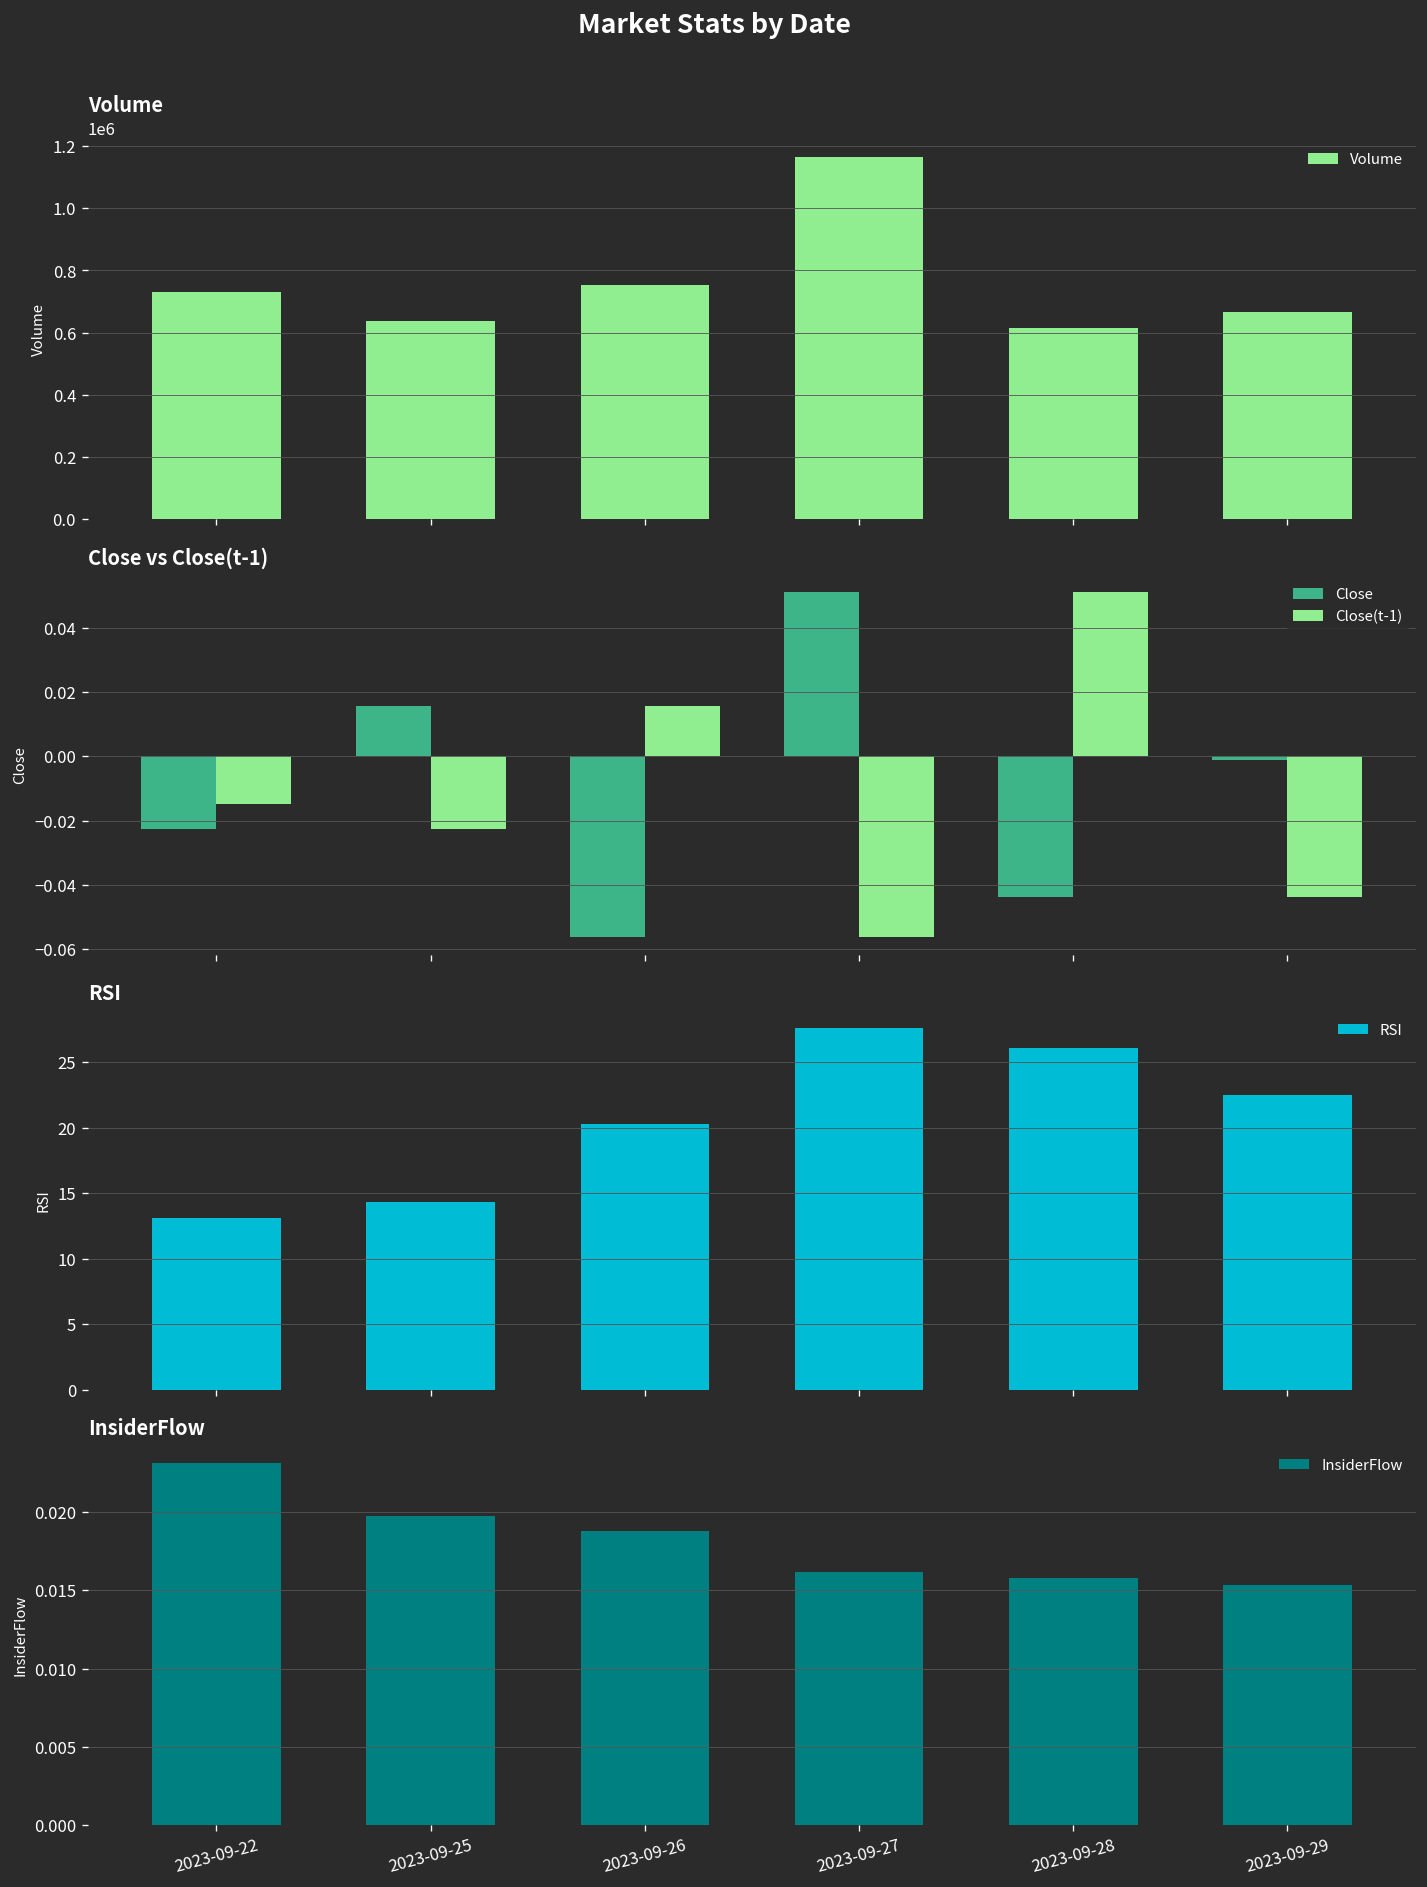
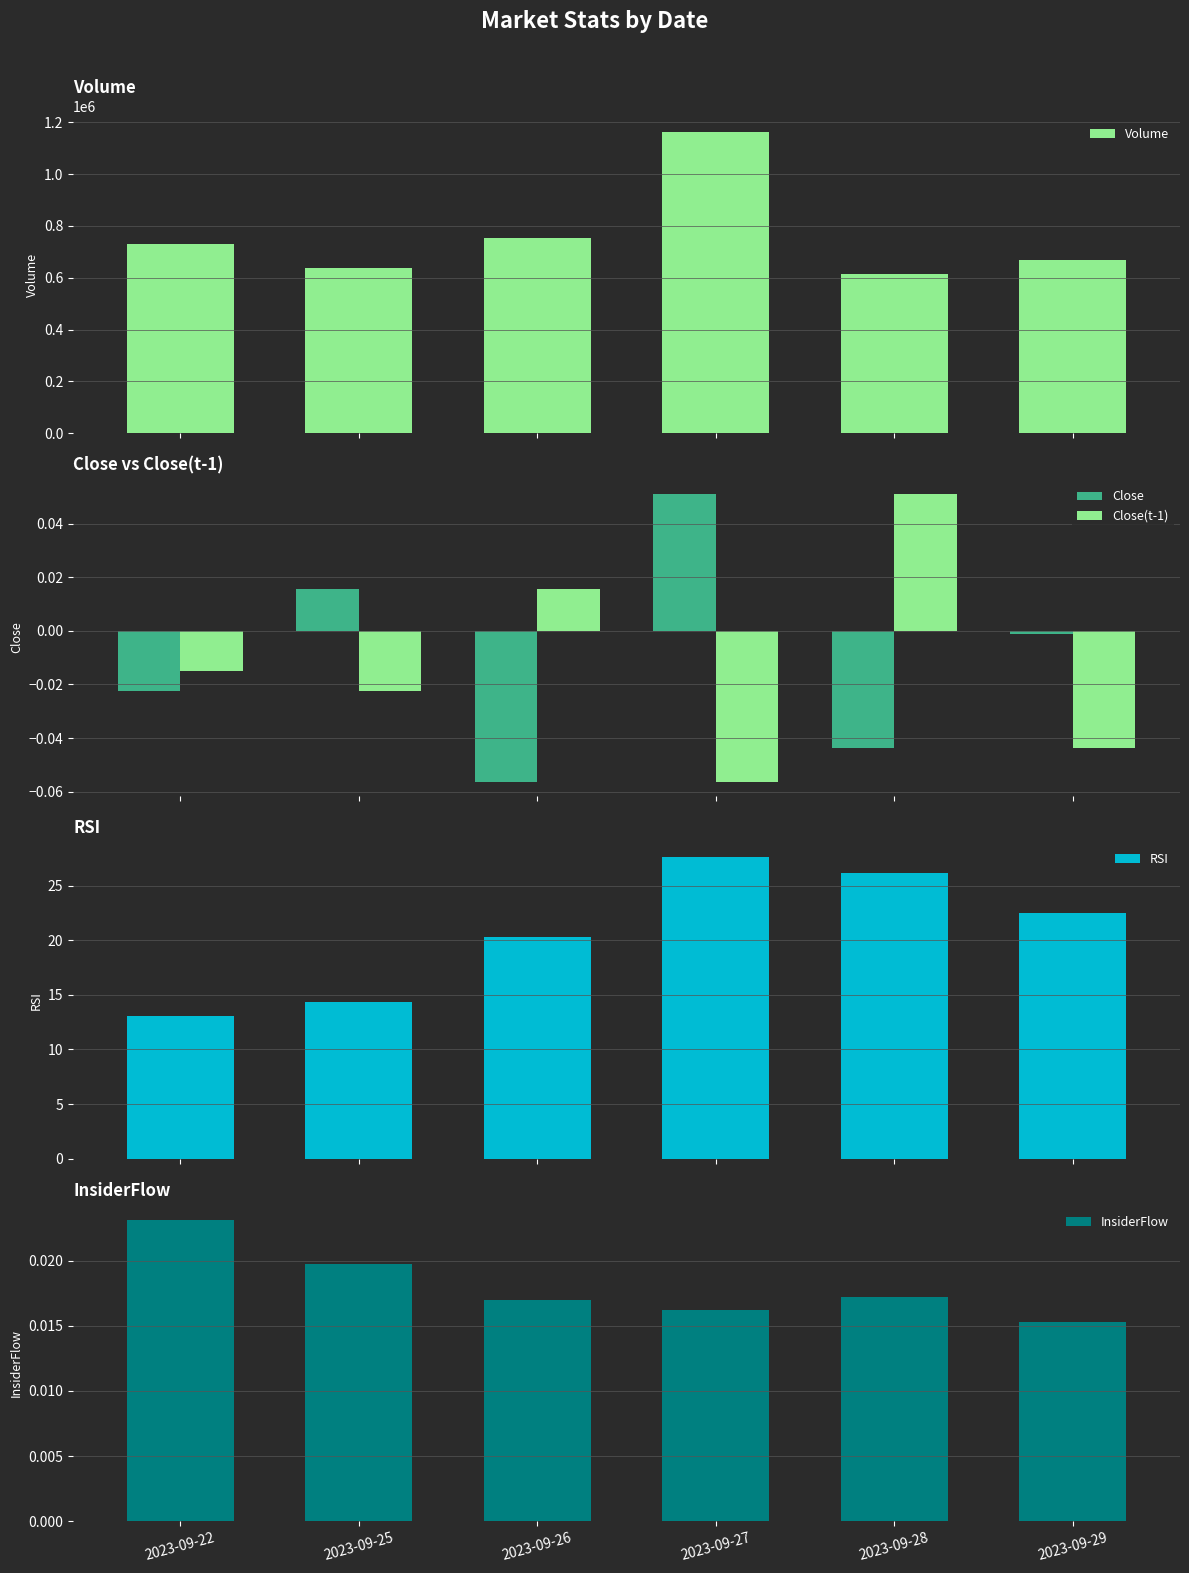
InsiderFlow, 2023-09-26: 0.0188 -> 0.0170
InsiderFlow, 2023-09-28: 0.0158 -> 0.0172
